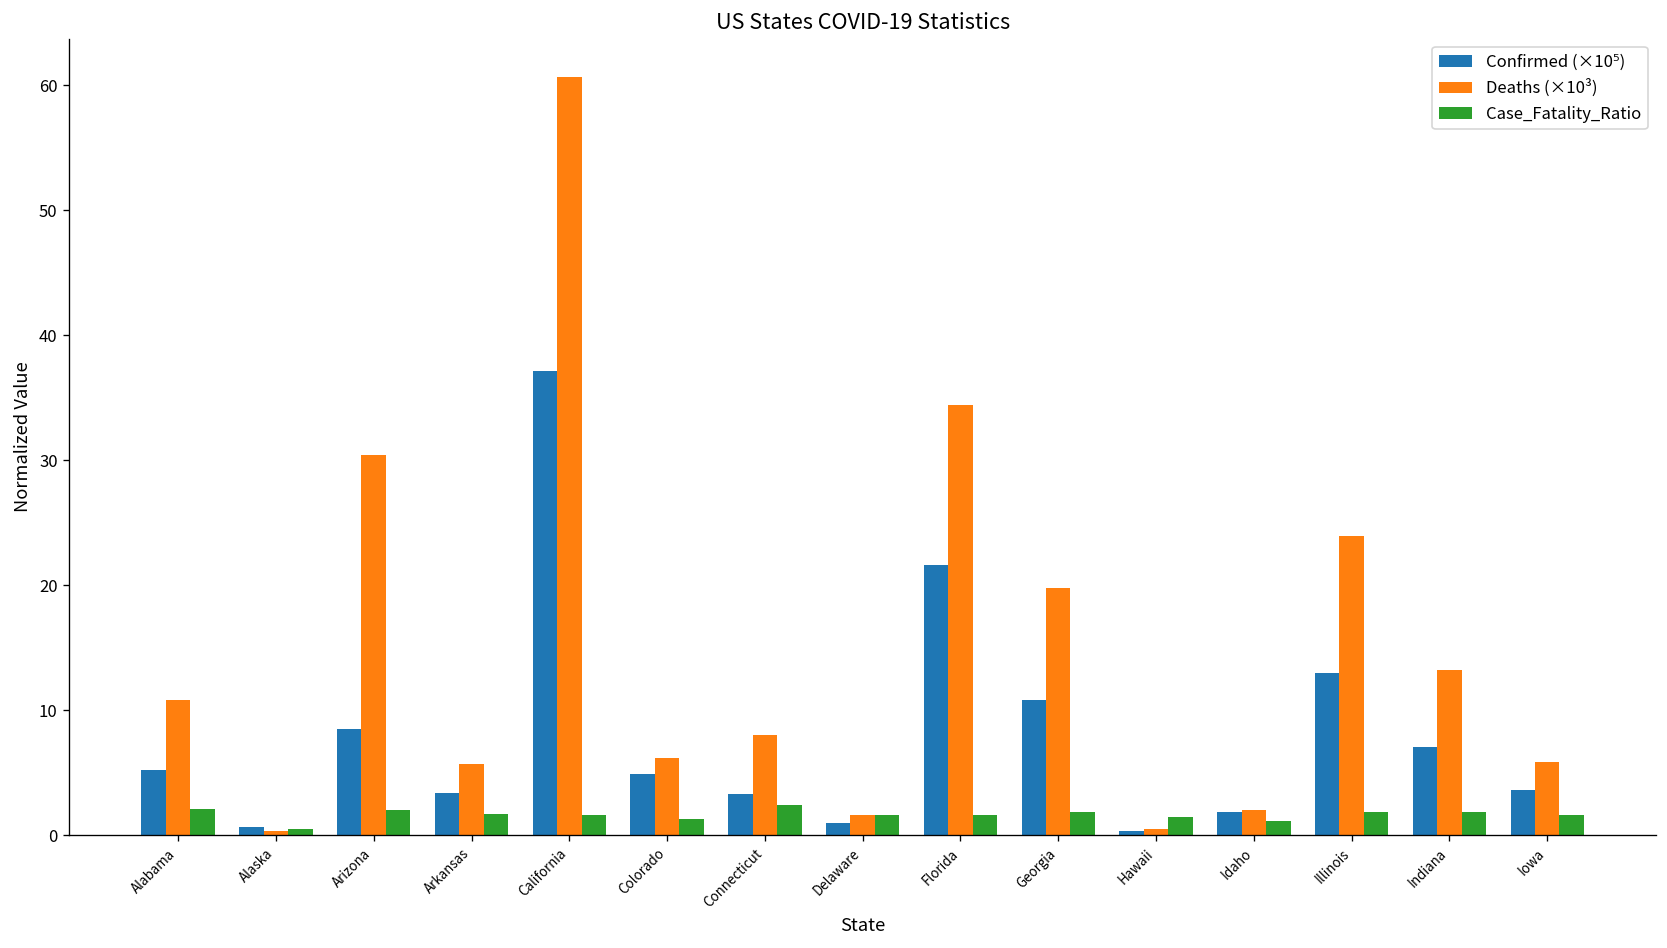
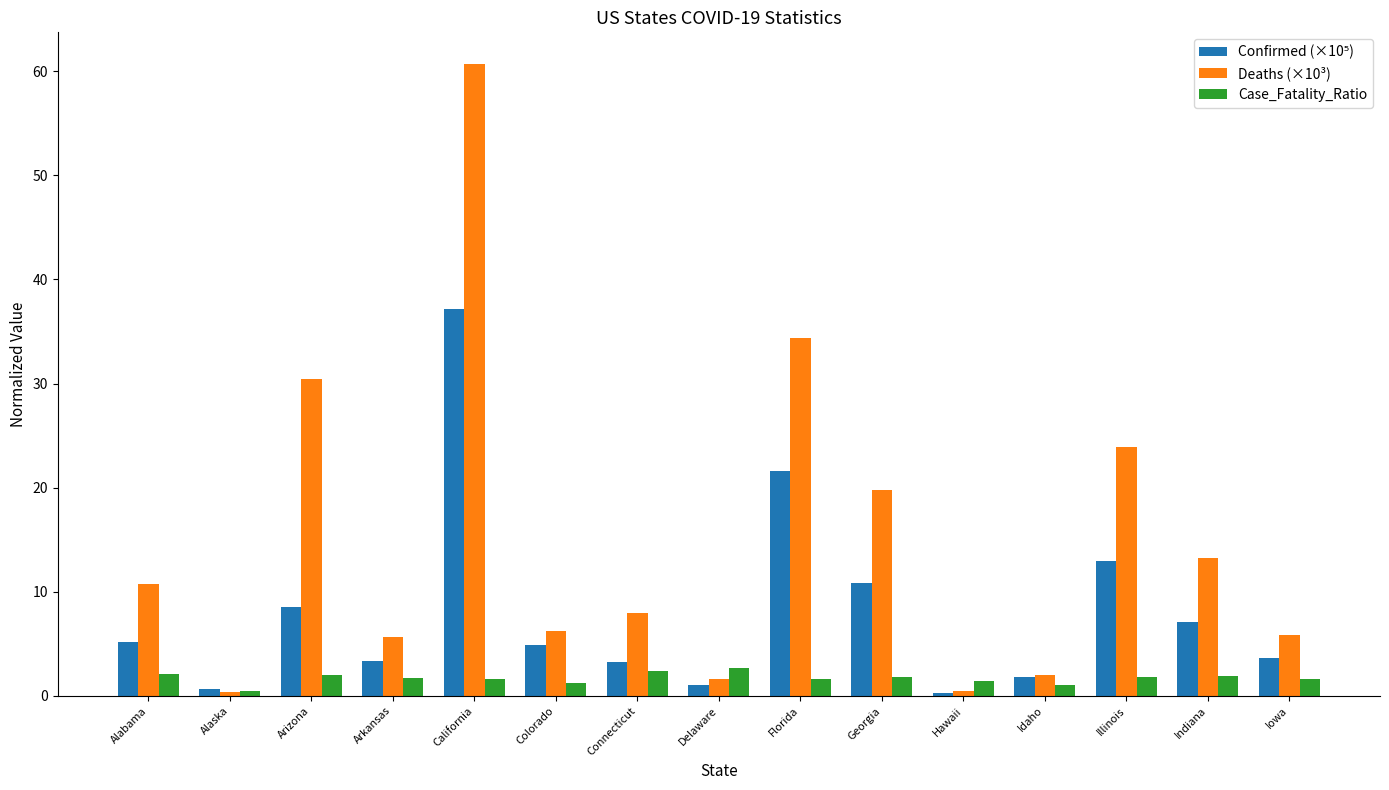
Case_Fatality_Ratio, Delaware: 1.6 -> 2.7
